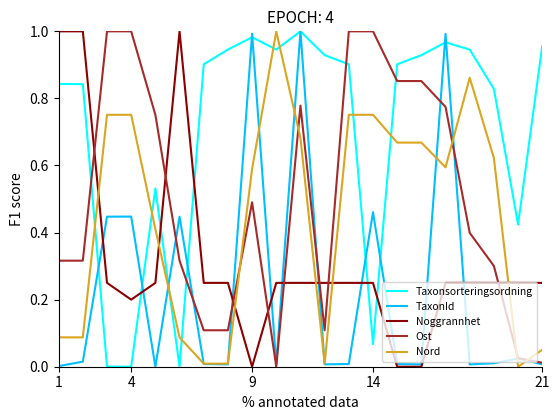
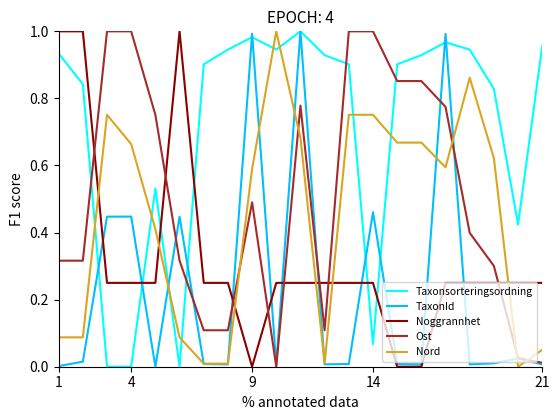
Taxonsorteringsordning, 1: 0.84 -> 0.93
Noggrannhet, 4: 0.20 -> 0.25
Nord, 4: 0.75 -> 0.66
